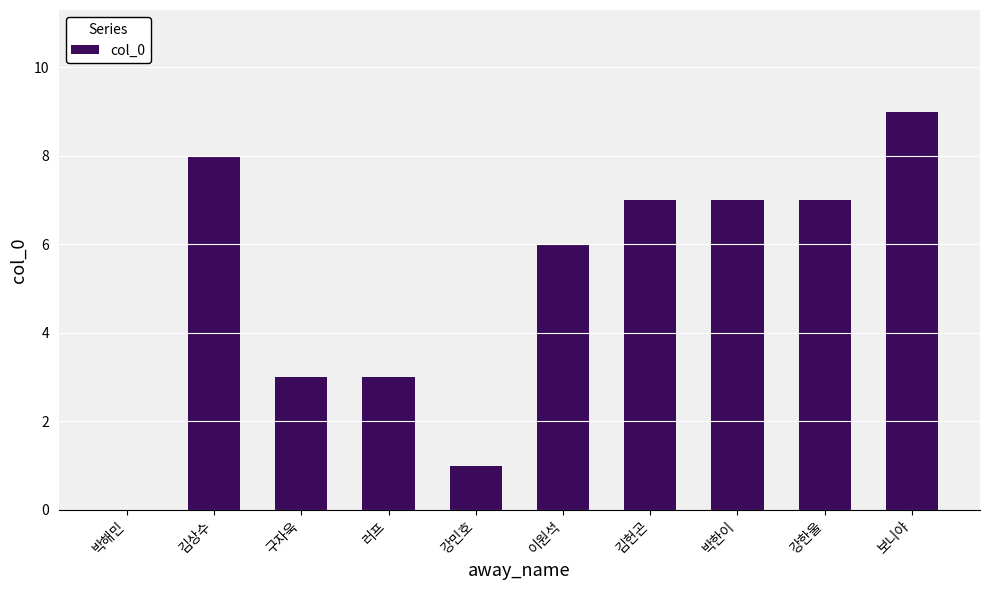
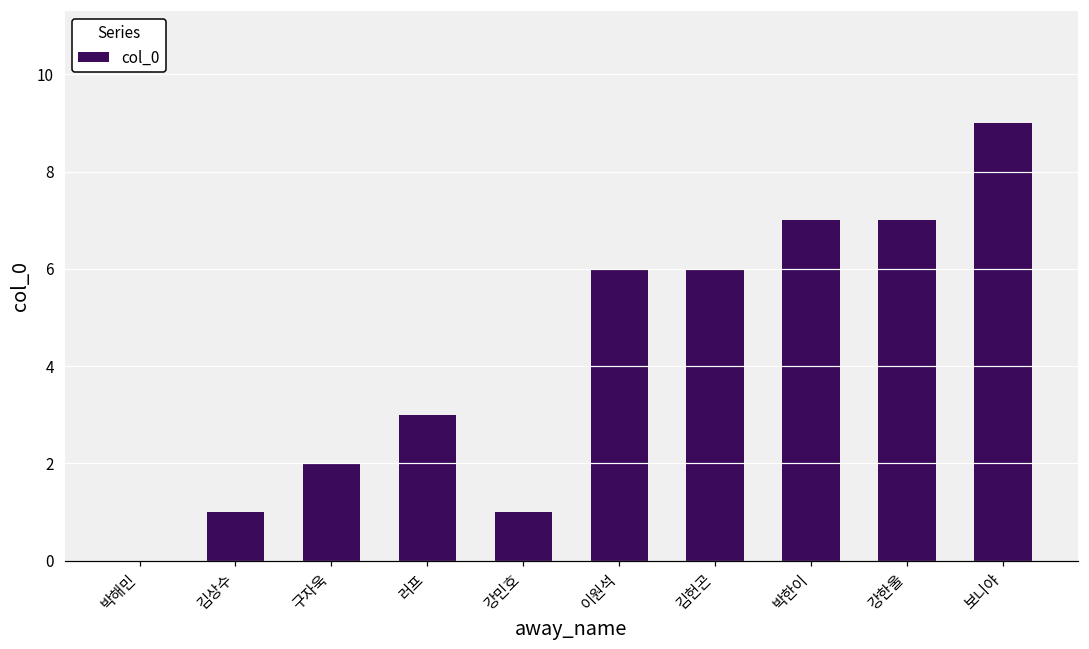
김상수: 8 -> 1
구자욱: 3 -> 2
김헌곤: 7 -> 6
